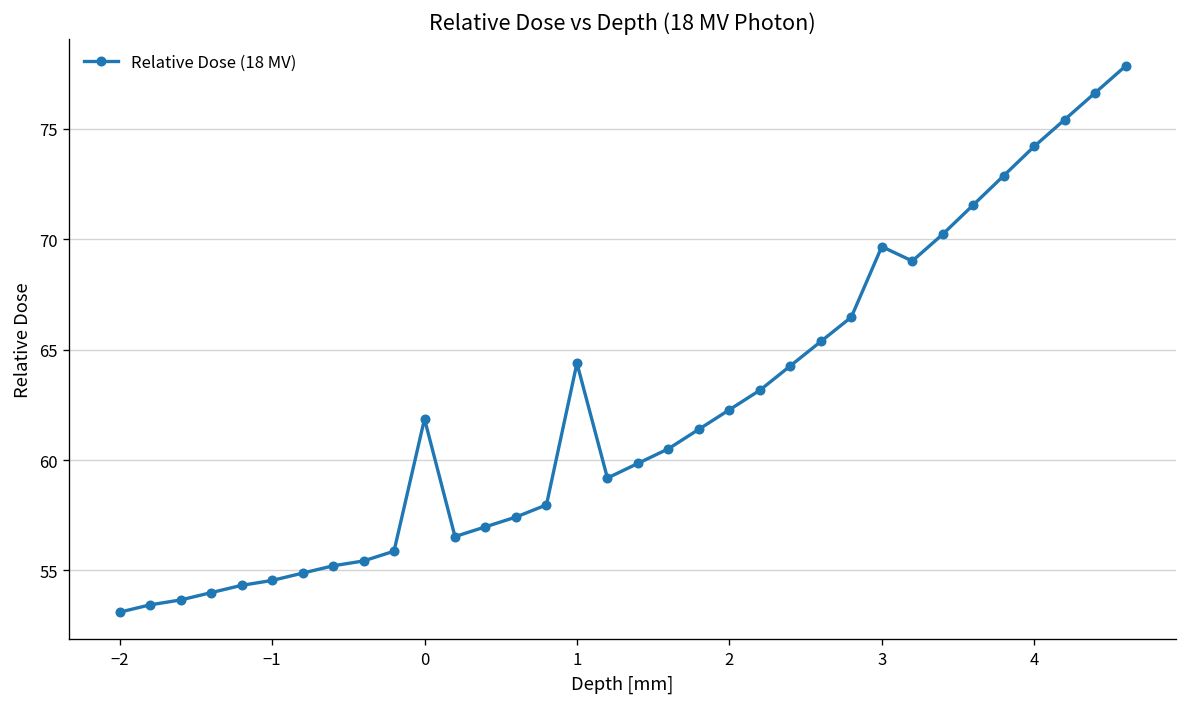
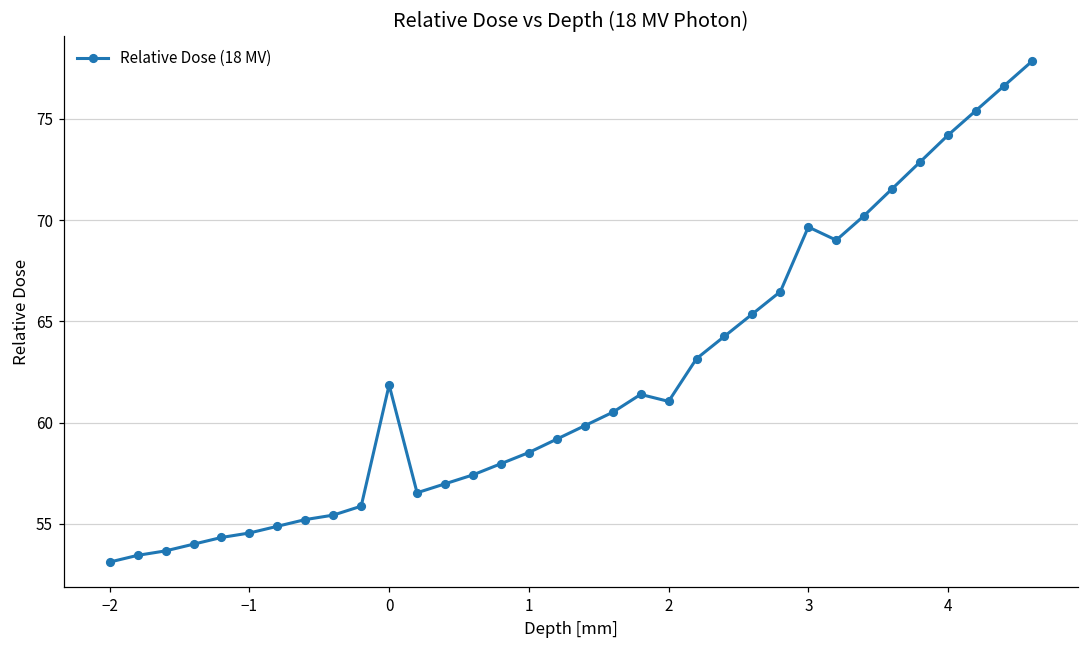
1: 64.4 -> 58.5
2: 62.3 -> 61.1
